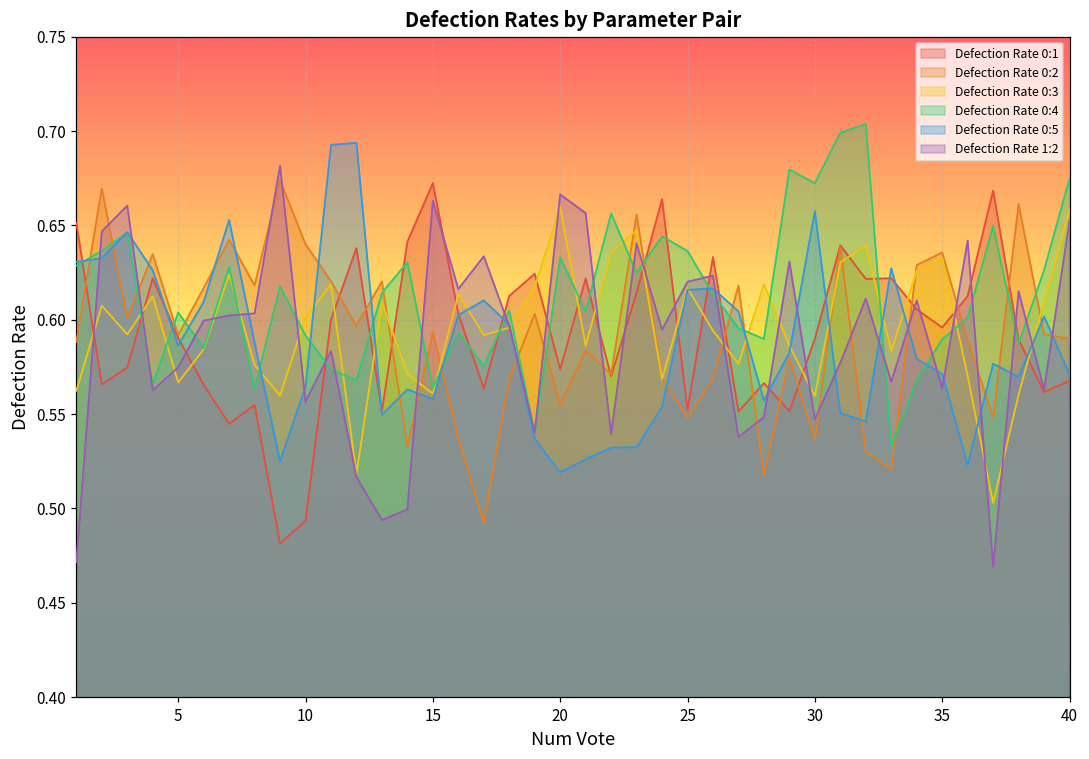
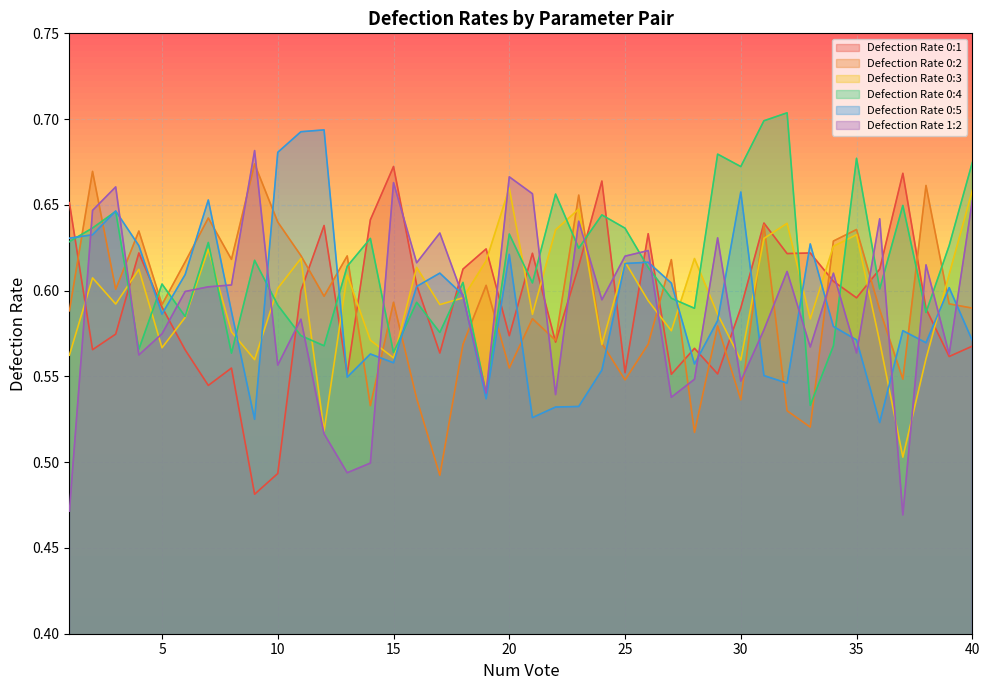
Defection Rate 0:5, 10: 0.564 -> 0.681
Defection Rate 0:5, 20: 0.519 -> 0.621
Defection Rate 0:4, 35: 0.590 -> 0.677
